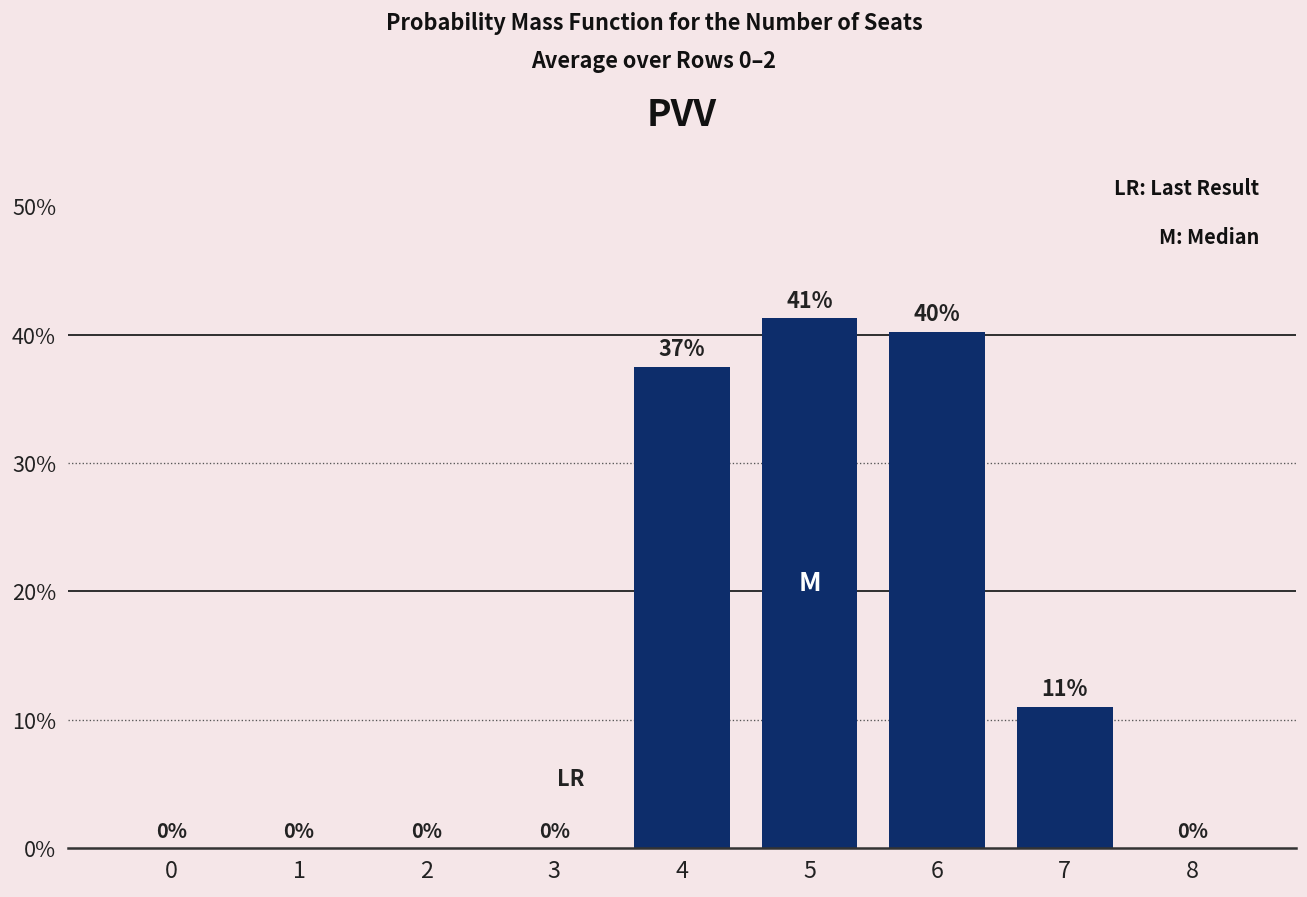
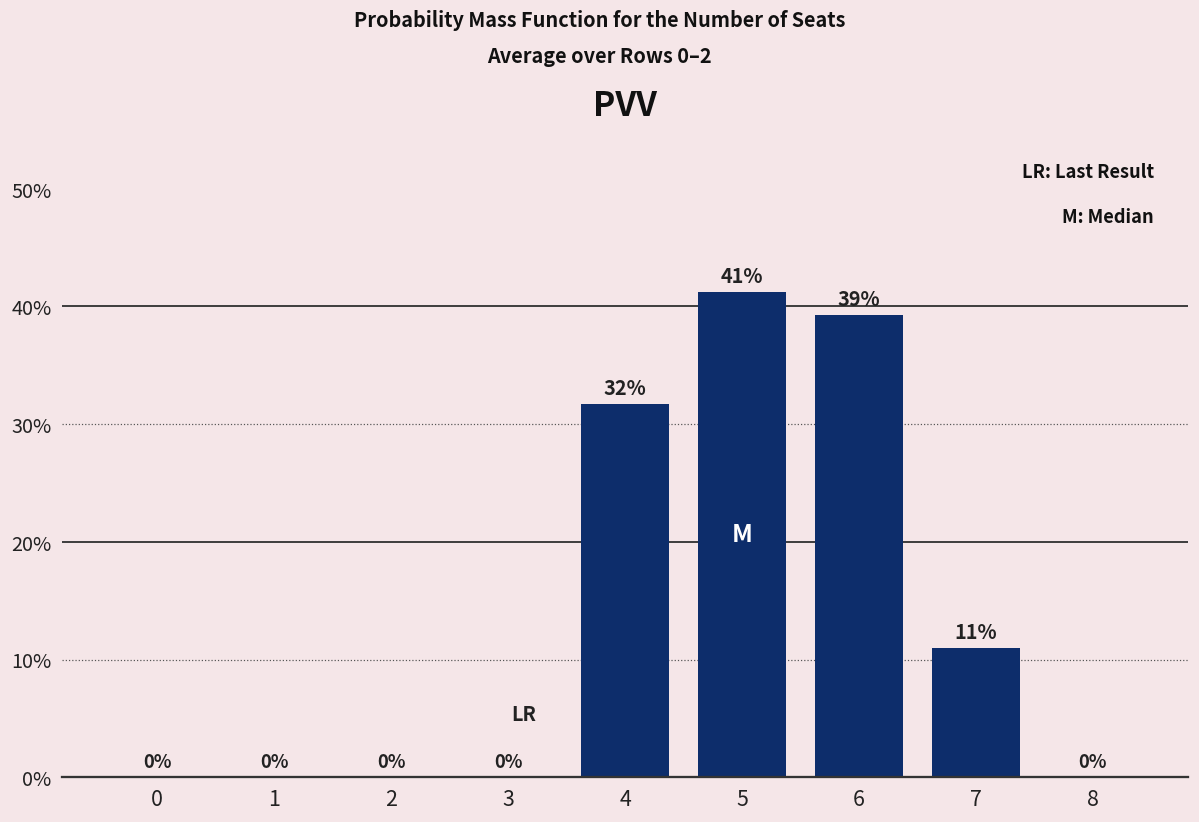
4: 37% -> 32%
6: 40% -> 39%
